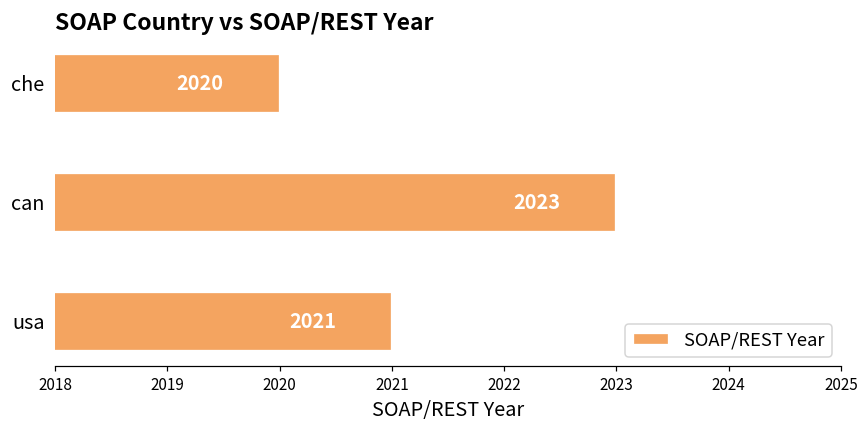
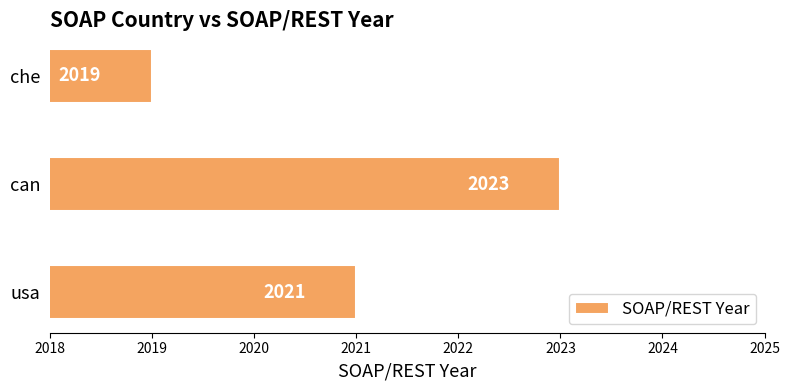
che: 2020 -> 2019
